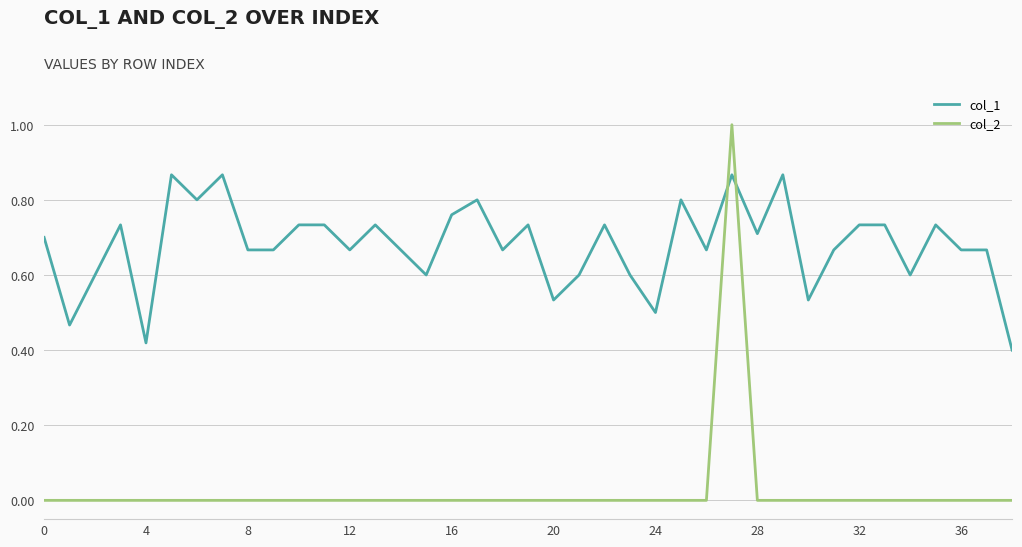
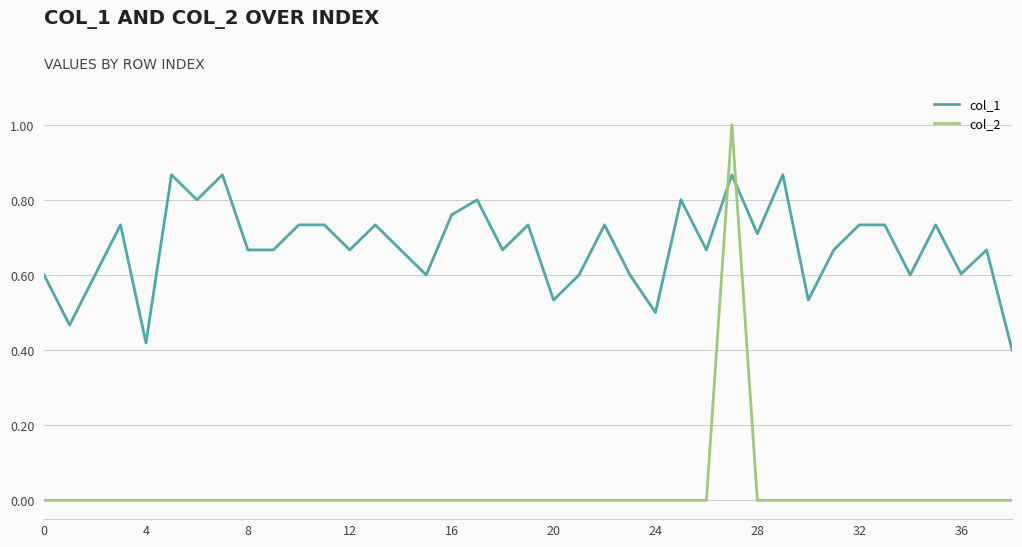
col_1, 0: 0.7 -> 0.6
col_1, 36: 0.67 -> 0.60
